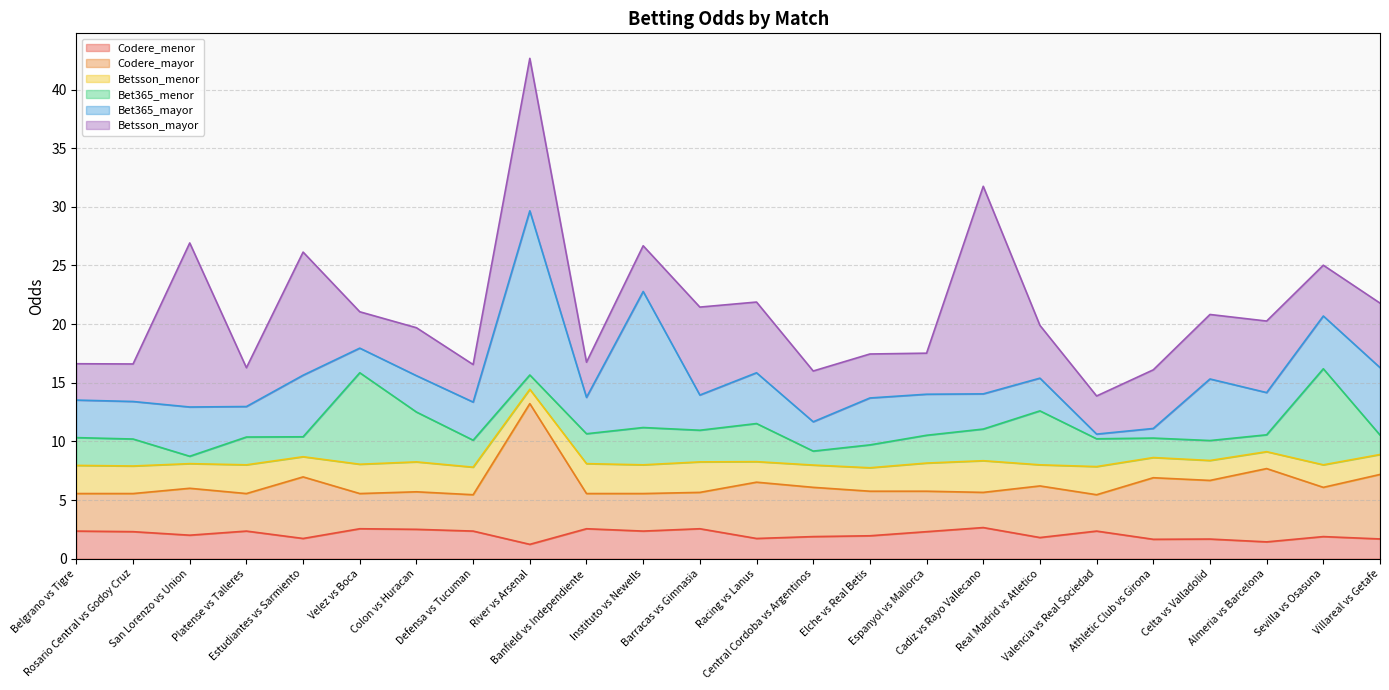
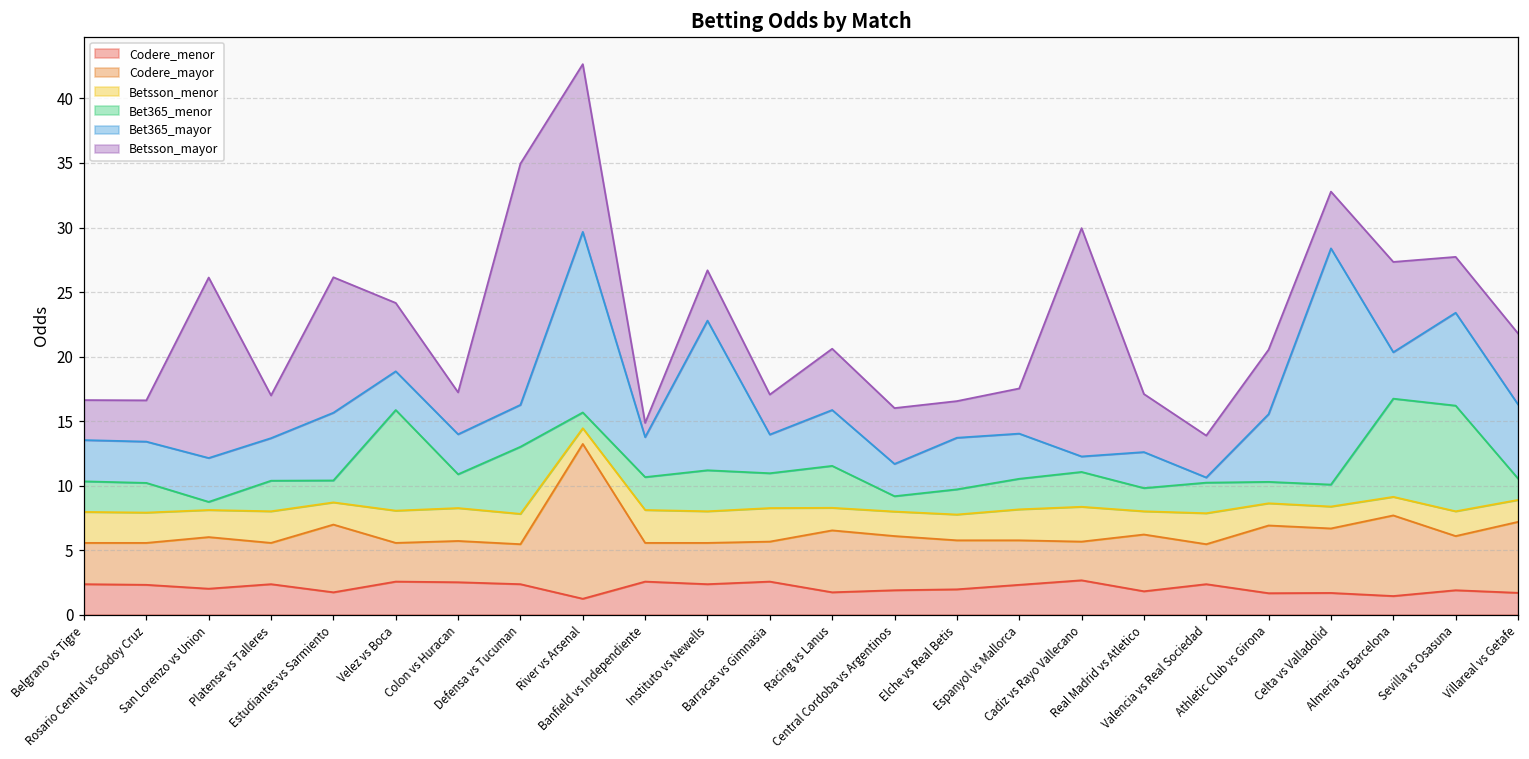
Bet365_mayor, San Lorenzo vs Union: 4.2 -> 3.4
Bet365_mayor, Platense vs Talleres: 2.6 -> 3.3
Bet365_mayor, Velez vs Boca: 2.1 -> 3.0
Betsson_mayor, Velez vs Boca: 3.1 -> 5.3
Bet365_menor, Colon vs Huracan: 4.3 -> 2.6
Betsson_mayor, Colon vs Huracan: 4.1 -> 3.2
Bet365_menor, Defensa vs Tucuman: 2.3 -> 5.2
Betsson_mayor, Defensa vs Tucuman: 3.2 -> 18.7
Betsson_mayor, Banfield vs Independiente: 3.0 -> 1.1
Betsson_mayor, Barracas vs Gimnasia: 7.5 -> 3.1
Betsson_mayor, Racing vs Lanus: 6.0 -> 4.8
Betsson_mayor, Elche vs Real Betis: 3.8 -> 2.8
Bet365_mayor, Cadiz vs Rayo Vallecano: 3.0 -> 1.2
Bet365_menor, Real Madrid vs Atletico: 4.6 -> 1.8
Bet365_mayor, Athletic Club vs Girona: 0.8 -> 5.3
Bet365_mayor, Celta vs Valladolid: 5.3 -> 18.3
Betsson_mayor, Celta vs Valladolid: 5.5 -> 4.4
Bet365_menor, Almeria vs Barcelona: 1.4 -> 7.6
Betsson_mayor, Almeria vs Barcelona: 6.1 -> 7.0
Bet365_mayor, Sevilla vs Osasuna: 4.5 -> 7.2
